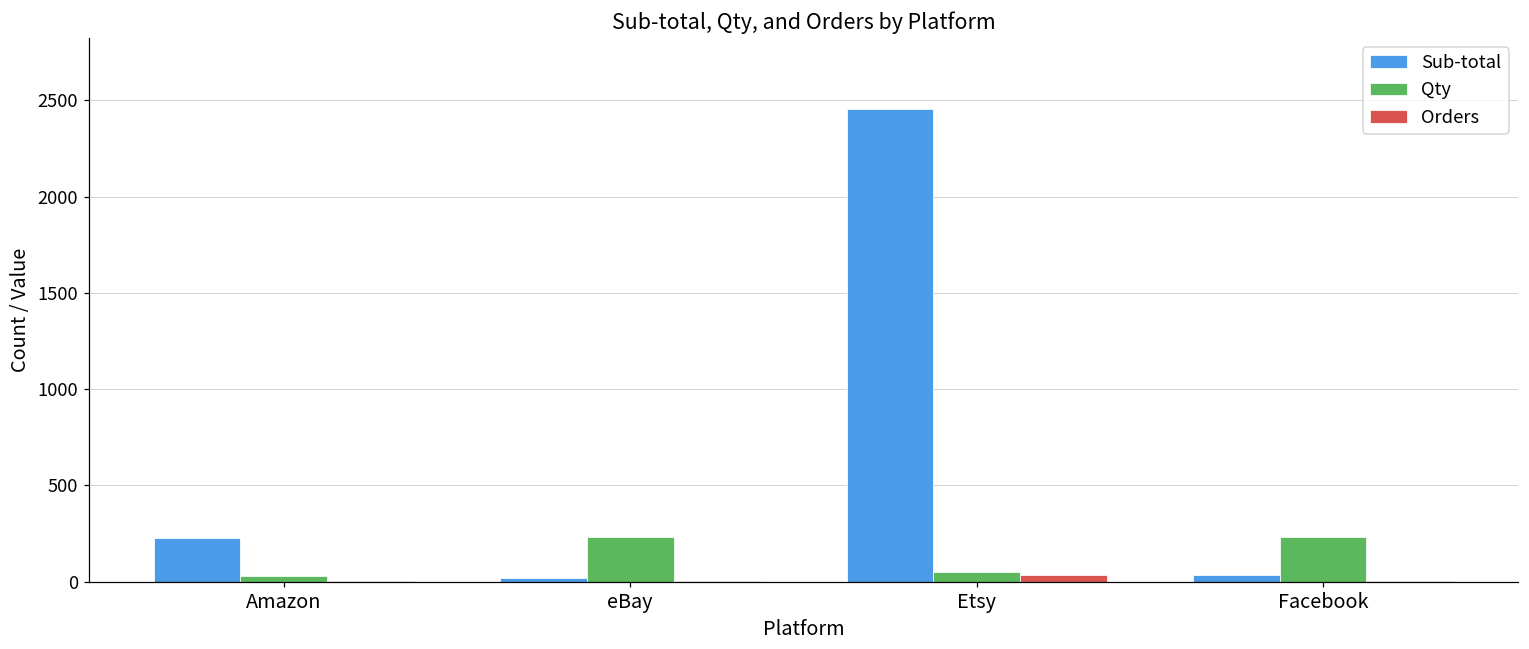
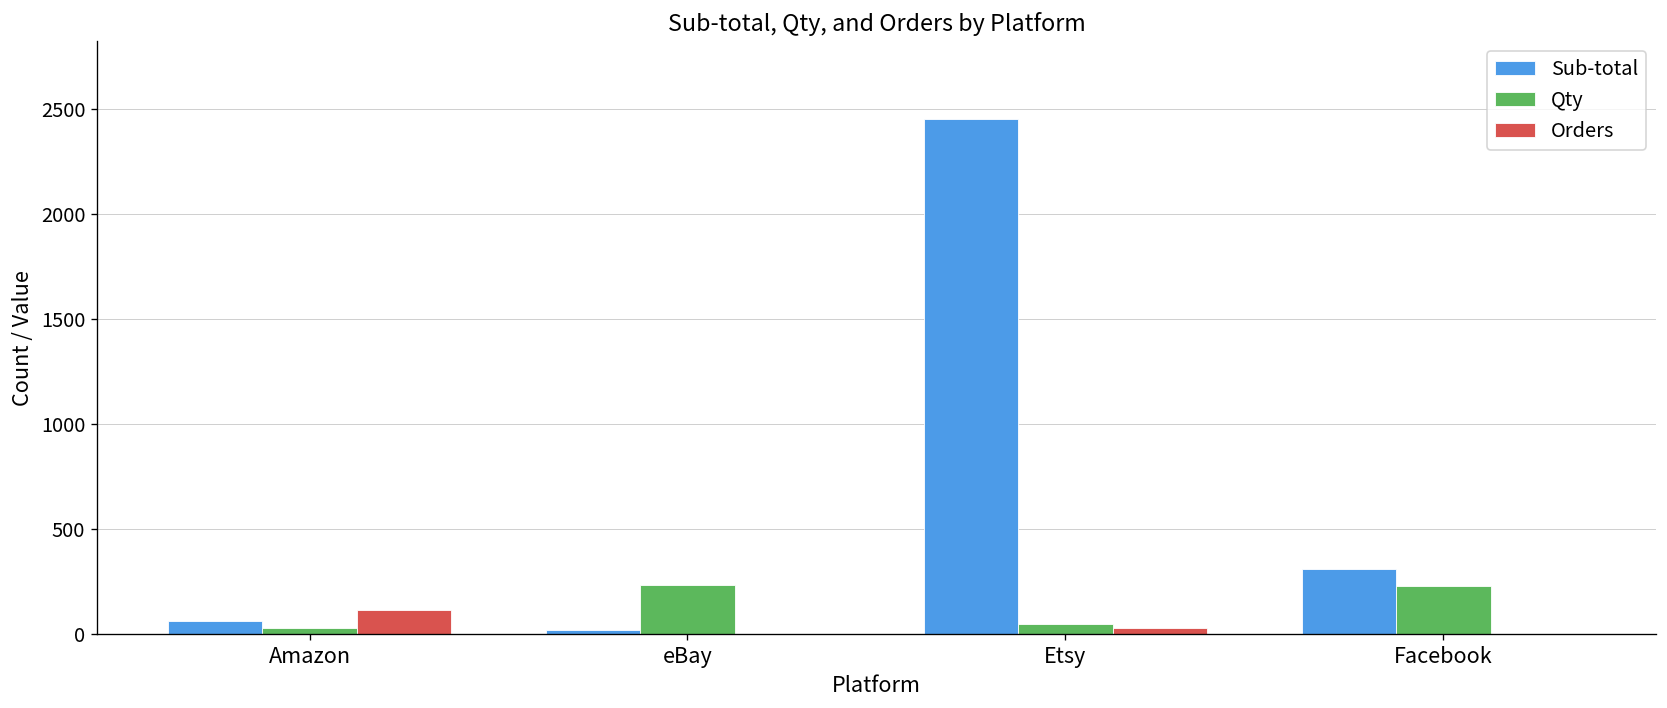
Sub-total, Amazon: 230 -> 60
Orders, Amazon: 0 -> 120
Sub-total, Facebook: 40 -> 310
